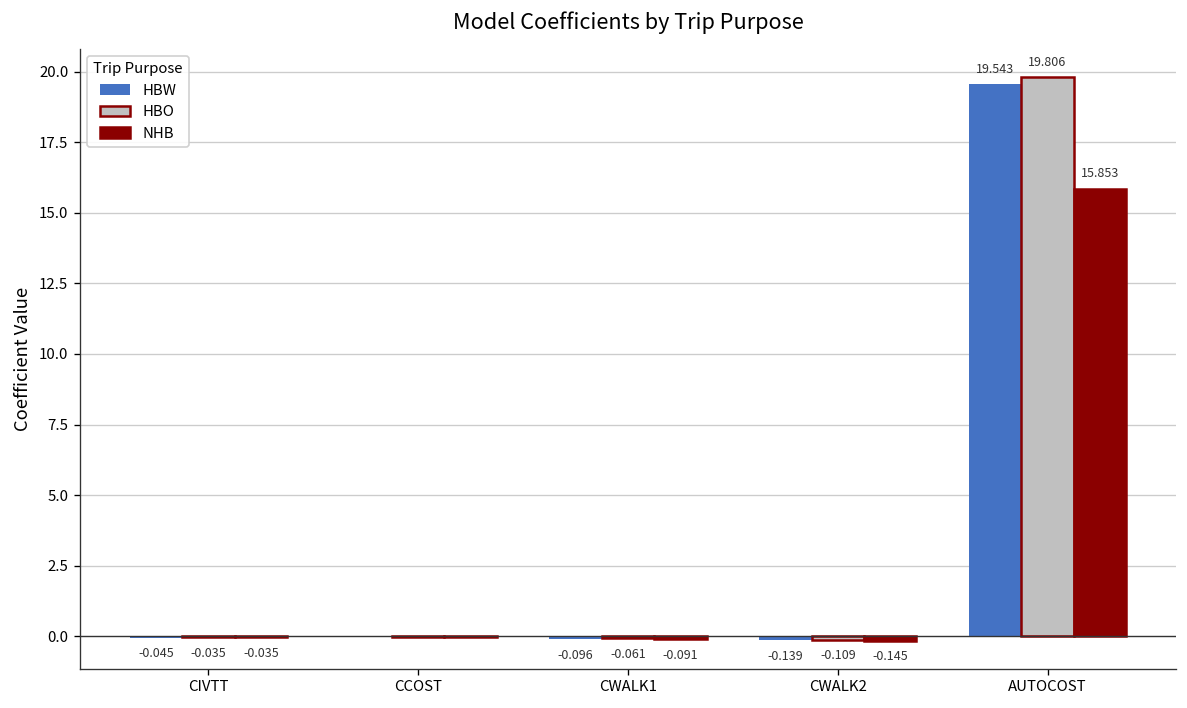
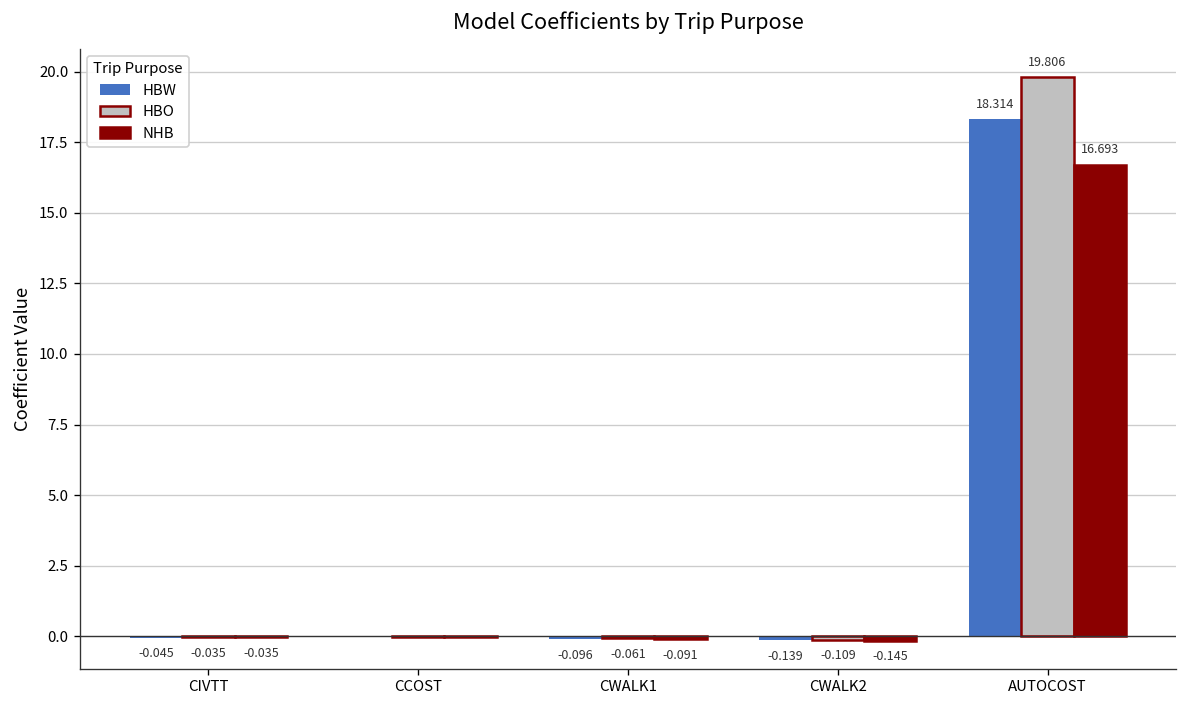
HBW, AUTOCOST: 19.543 -> 18.314
NHB, AUTOCOST: 15.853 -> 16.693
